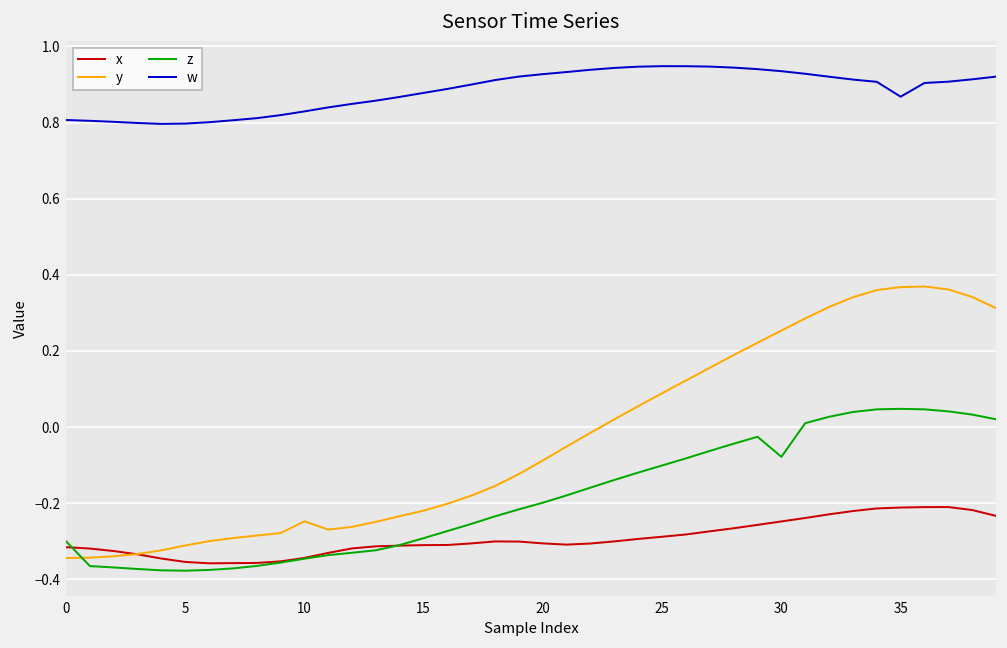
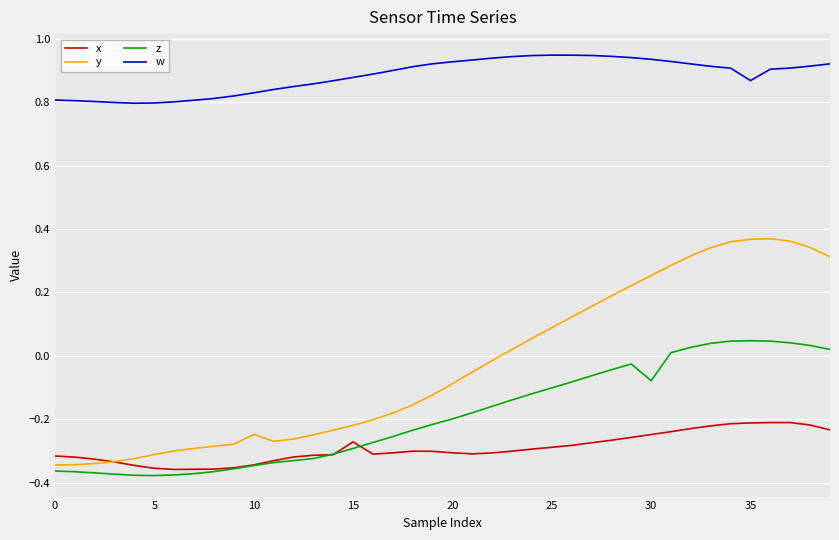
z, 0: -0.30 -> -0.36
x, 15: -0.31 -> -0.27
